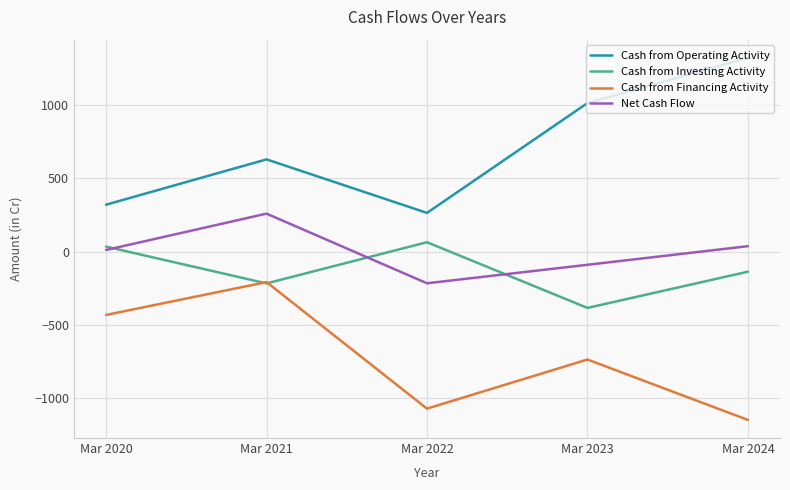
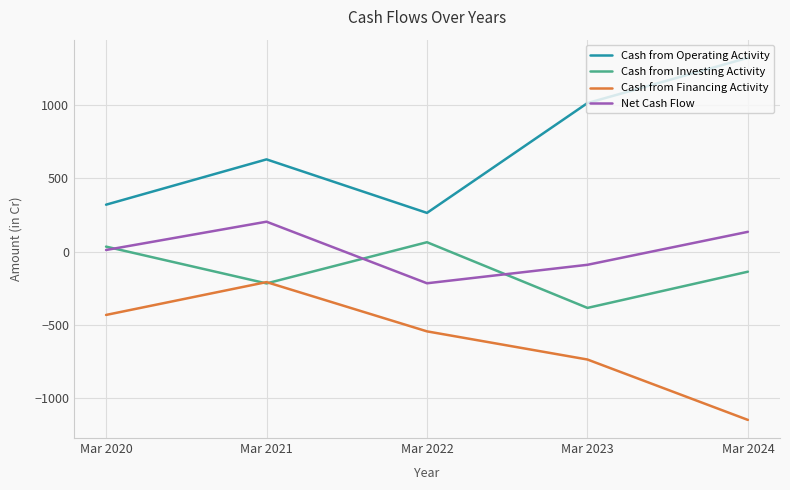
Net Cash Flow, Mar 2021: 260 -> 200
Cash from Financing Activity, Mar 2022: -1070 -> -540
Net Cash Flow, Mar 2024: 40 -> 140
